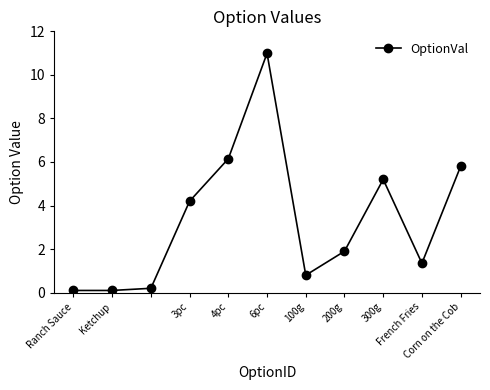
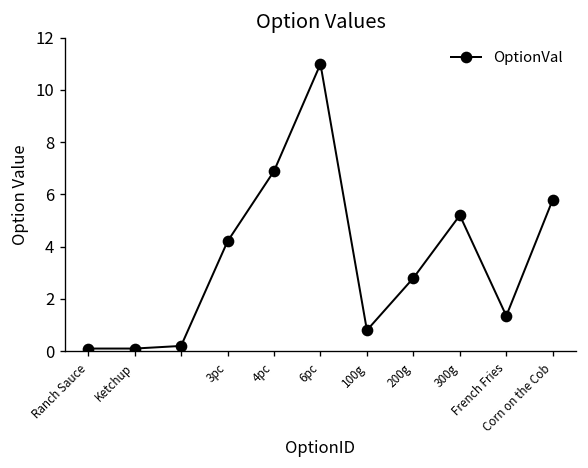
4pc: 6.2 -> 6.9
200g: 1.9 -> 2.8
